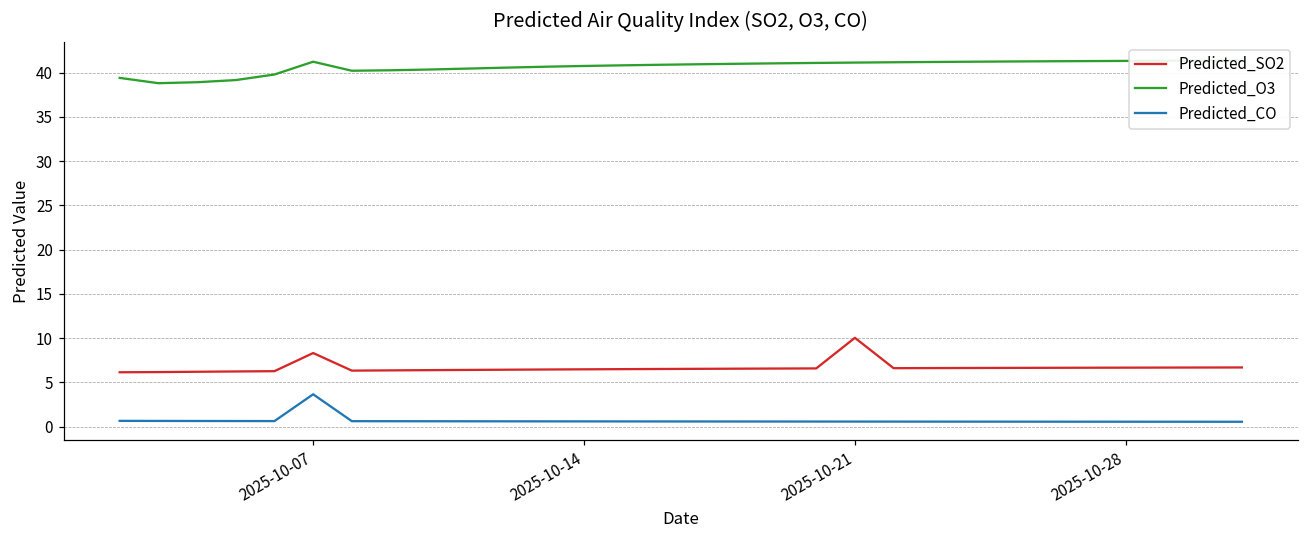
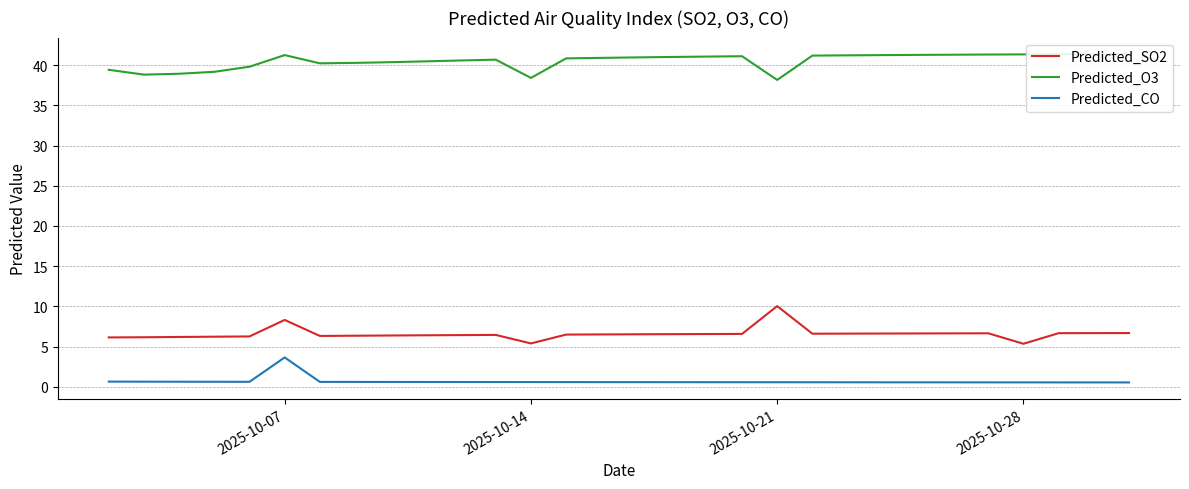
Predicted_SO2, 2025-10-14: 6 -> 5
Predicted_O3, 2025-10-14: 41 -> 38
Predicted_O3, 2025-10-21: 41 -> 38
Predicted_SO2, 2025-10-28: 7 -> 5
